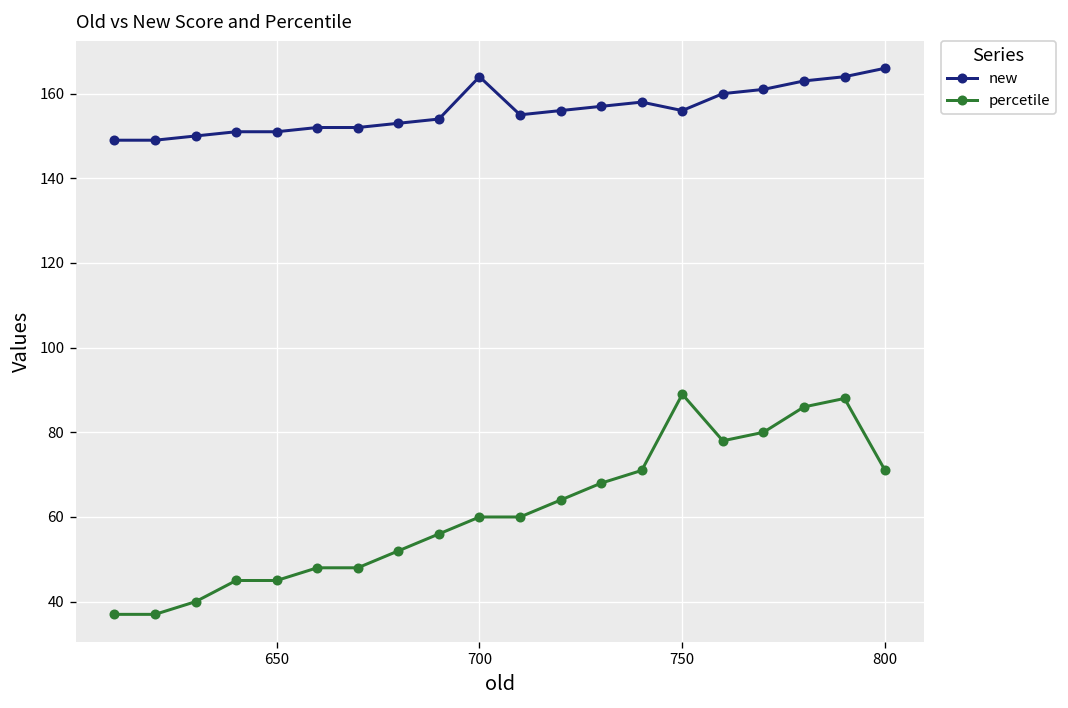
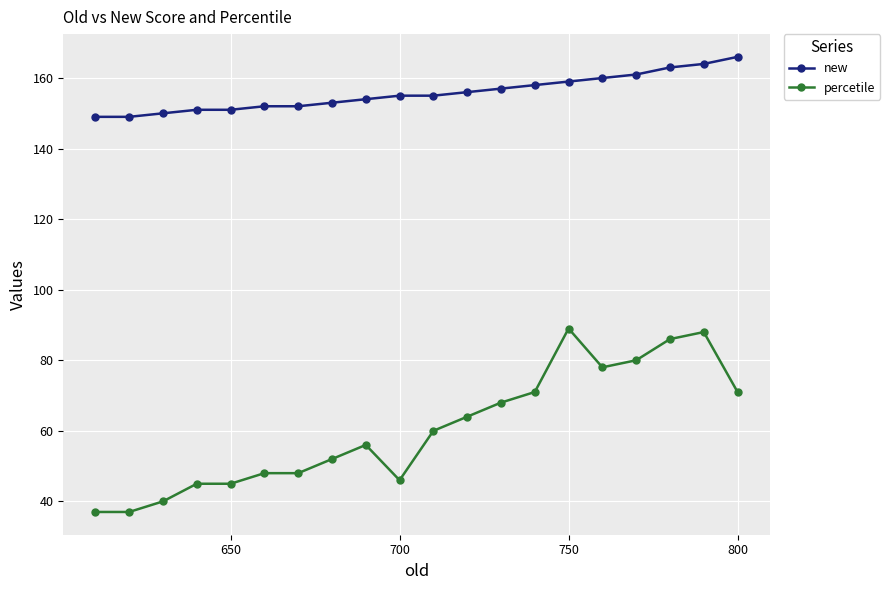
new, 700: 164 -> 155
percetile, 700: 60 -> 46
new, 750: 156 -> 159
